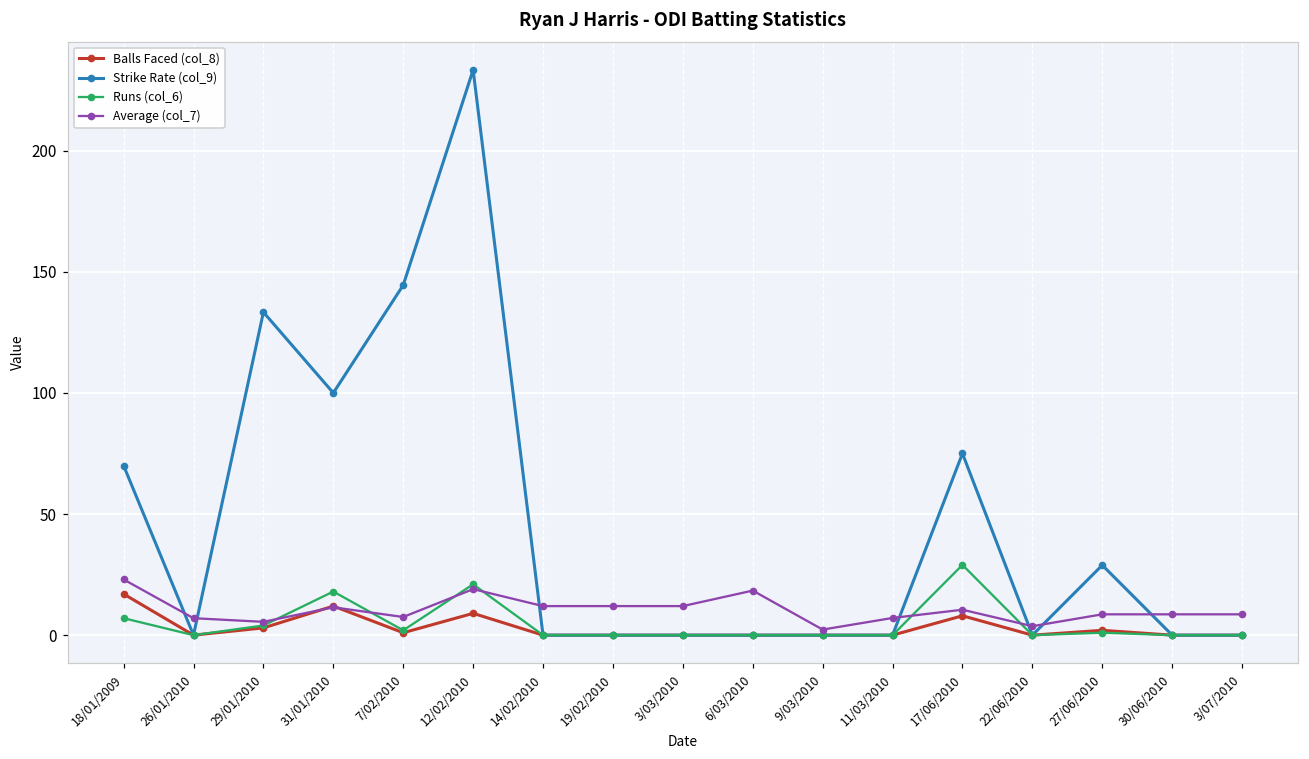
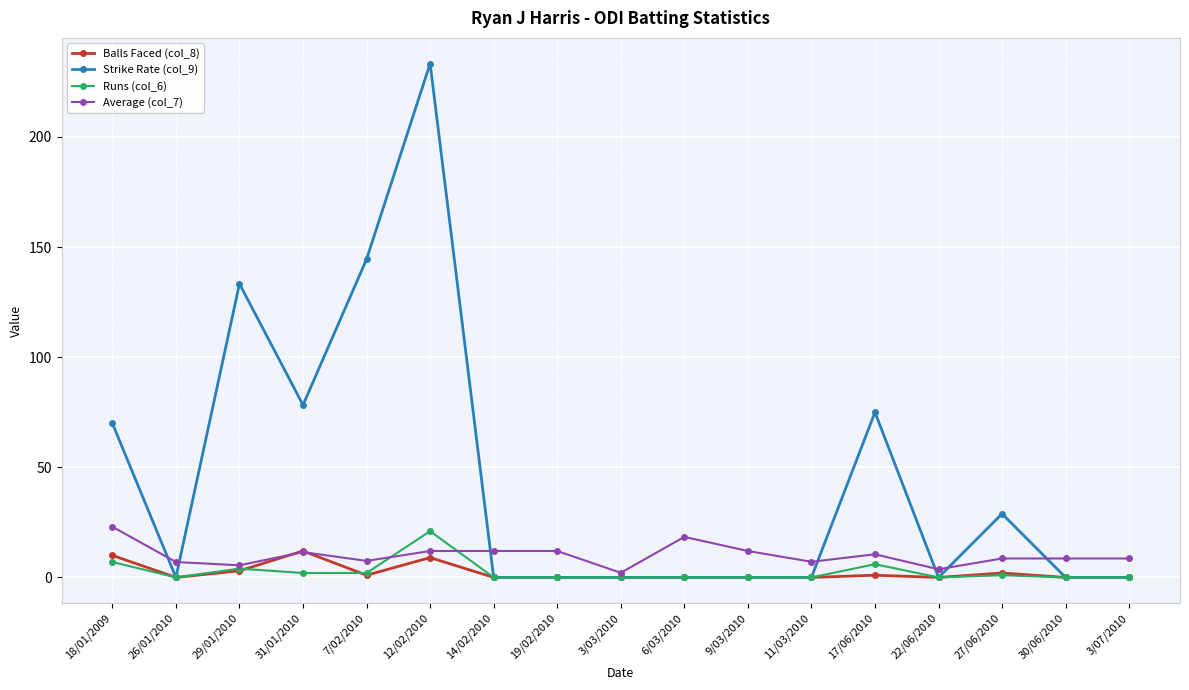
Balls Faced (col_8), 18/01/2009: 17 -> 10
Strike Rate (col_9), 31/01/2010: 100 -> 78
Runs (col_6), 31/01/2010: 18 -> 2
Average (col_7), 12/02/2010: 19 -> 12
Average (col_7), 3/03/2010: 12 -> 2
Average (col_7), 9/03/2010: 2 -> 12
Balls Faced (col_8), 17/06/2010: 8 -> 1
Runs (col_6), 17/06/2010: 29 -> 6
